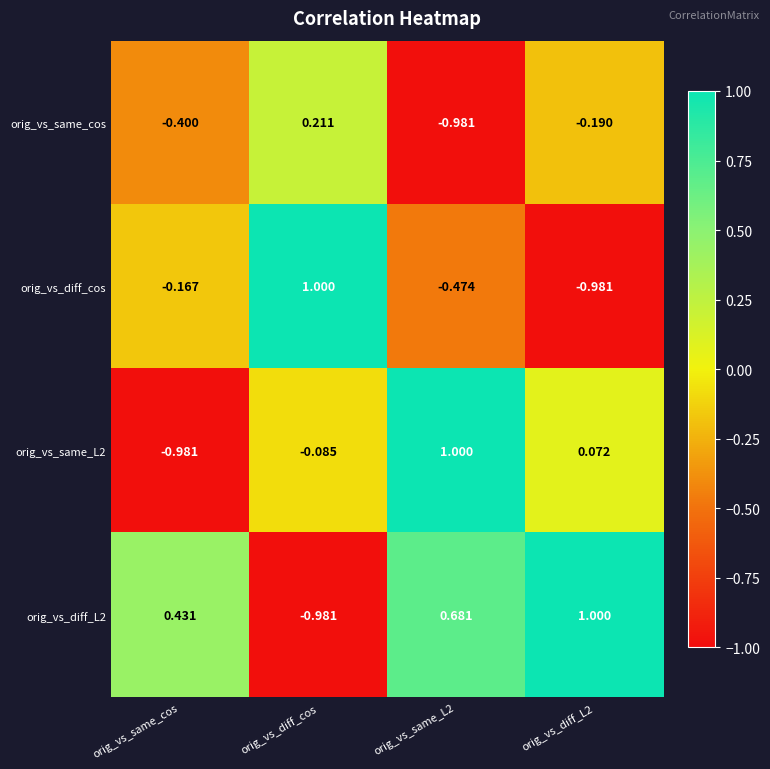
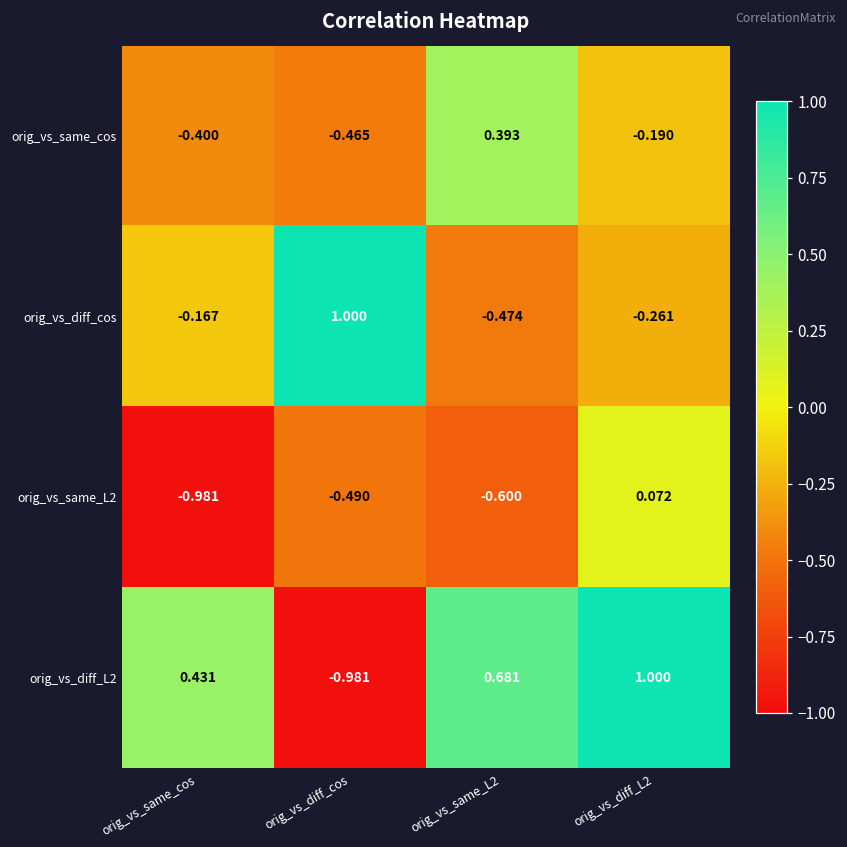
orig_vs_same_cos, orig_vs_diff_cos: 0.211 -> -0.465
orig_vs_same_cos, orig_vs_same_L2: -0.981 -> 0.393
orig_vs_diff_cos, orig_vs_diff_L2: -0.981 -> -0.261
orig_vs_same_L2, orig_vs_diff_cos: -0.085 -> -0.490
orig_vs_same_L2, orig_vs_same_L2: 1.000 -> -0.600
